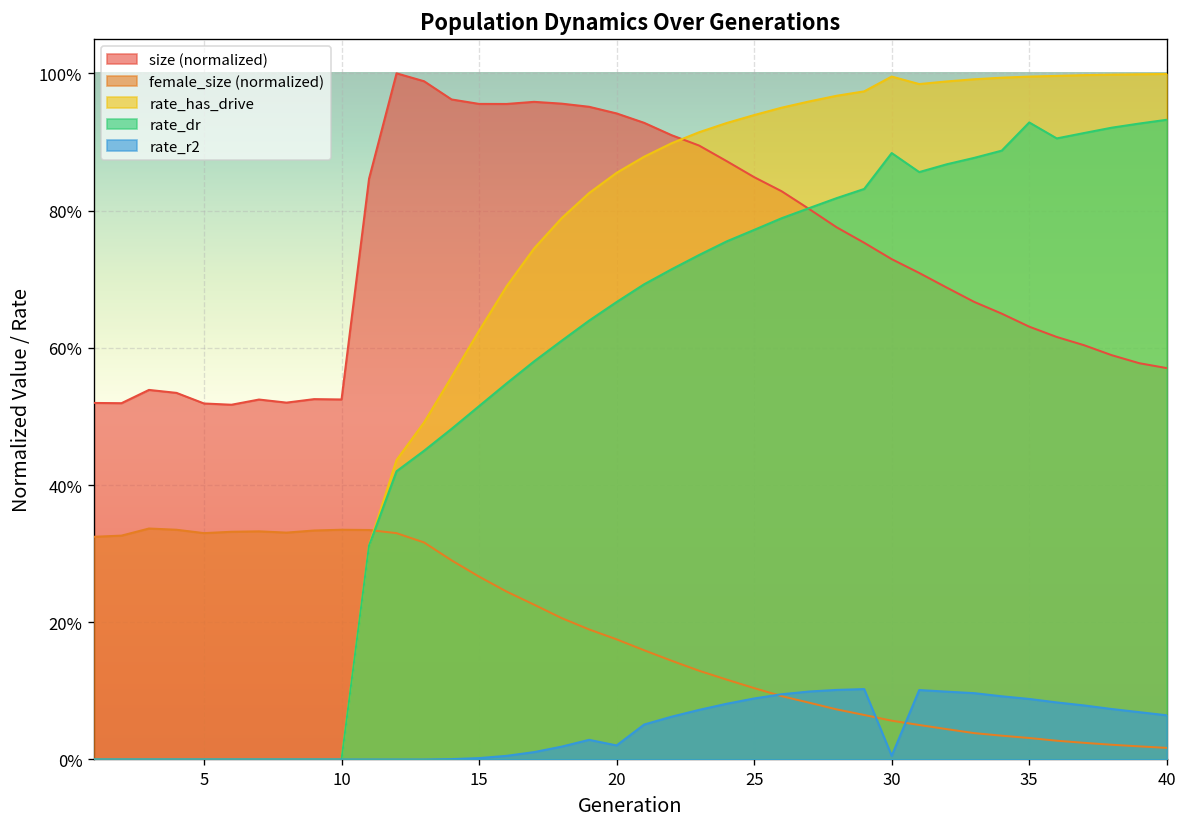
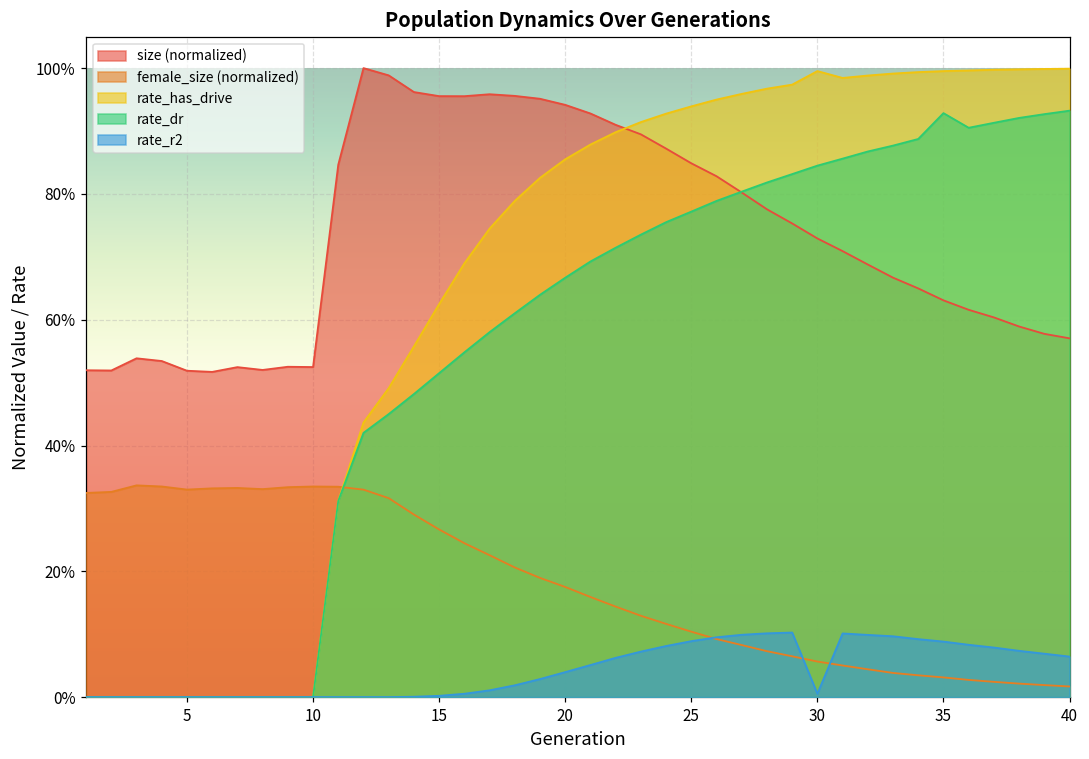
rate_r2, 20: 2% -> 4%
rate_dr, 30: 88% -> 84%
